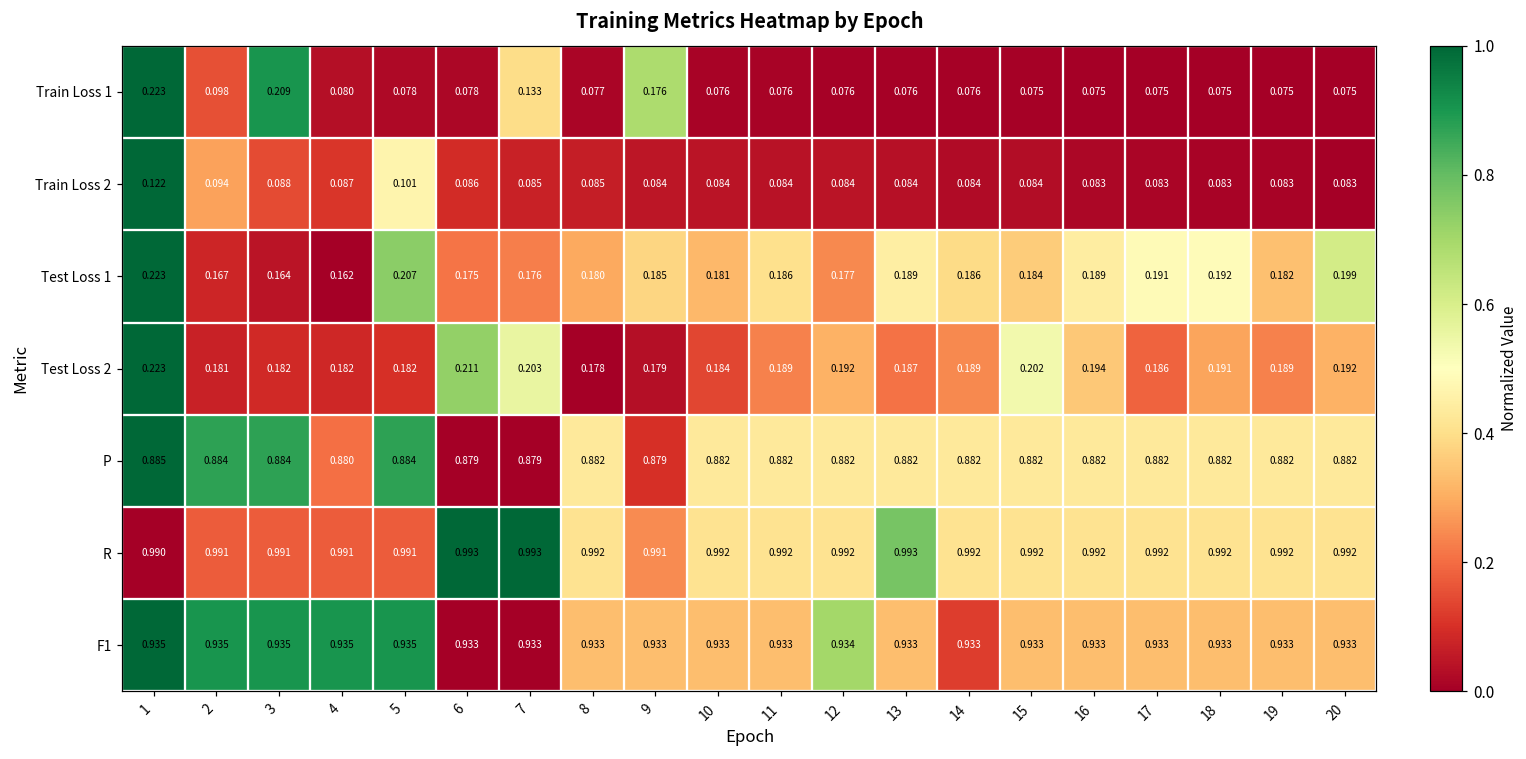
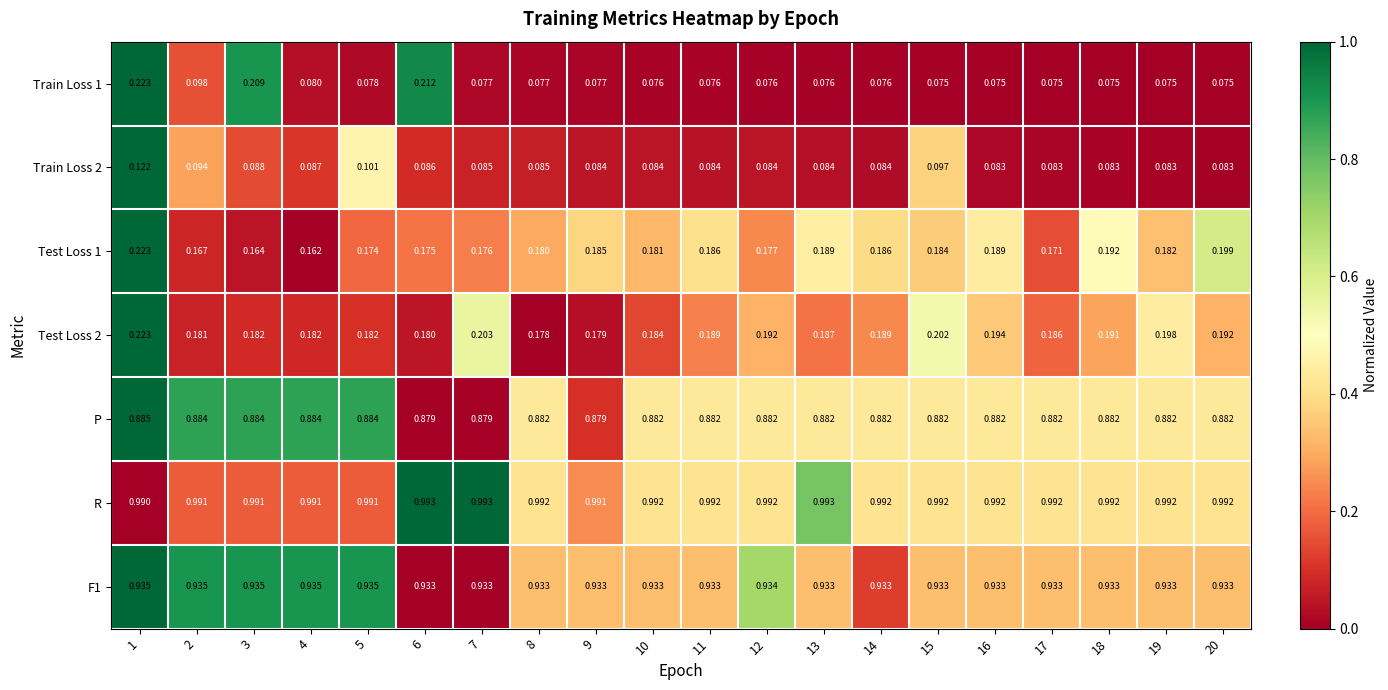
Train Loss 1, 6: 0.078 -> 0.212
Train Loss 1, 7: 0.133 -> 0.077
Train Loss 1, 9: 0.176 -> 0.077
Train Loss 2, 15: 0.084 -> 0.097
Test Loss 1, 5: 0.207 -> 0.174
Test Loss 1, 17: 0.191 -> 0.171
Test Loss 2, 6: 0.211 -> 0.180
Test Loss 2, 19: 0.189 -> 0.198
P, 4: 0.880 -> 0.884
